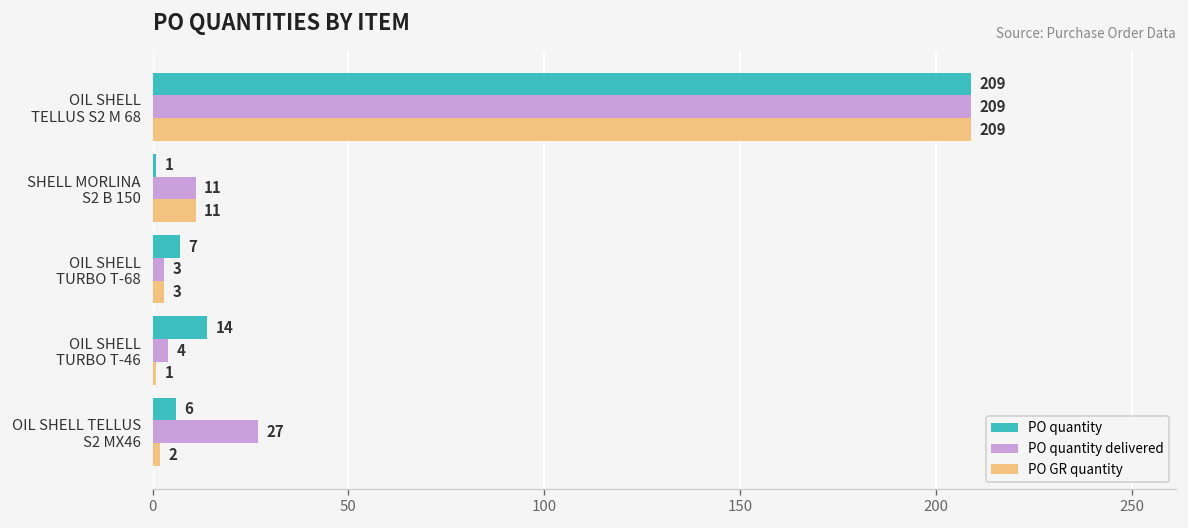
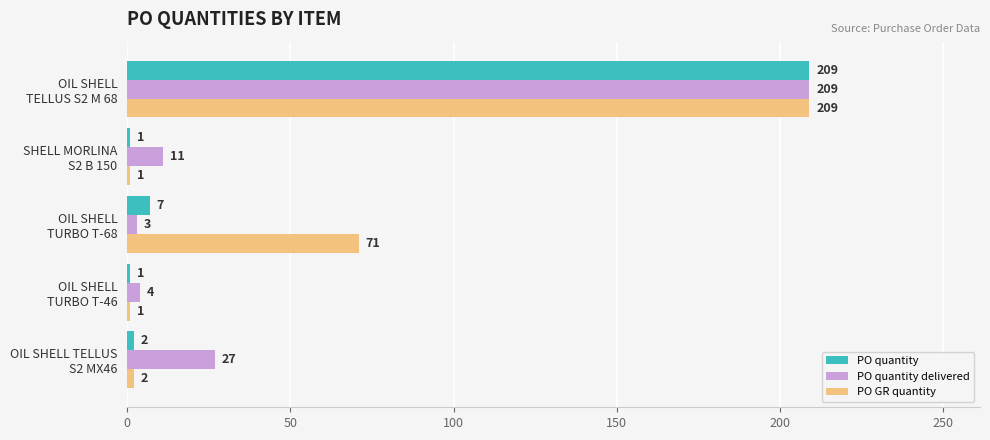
PO GR quantity, SHELL MORLINA S2 B 150: 11 -> 1
PO GR quantity, OIL SHELL TURBO T-68: 3 -> 71
PO quantity, OIL SHELL TURBO T-46: 14 -> 1
PO quantity, OIL SHELL TELLUS S2 MX46: 6 -> 2
